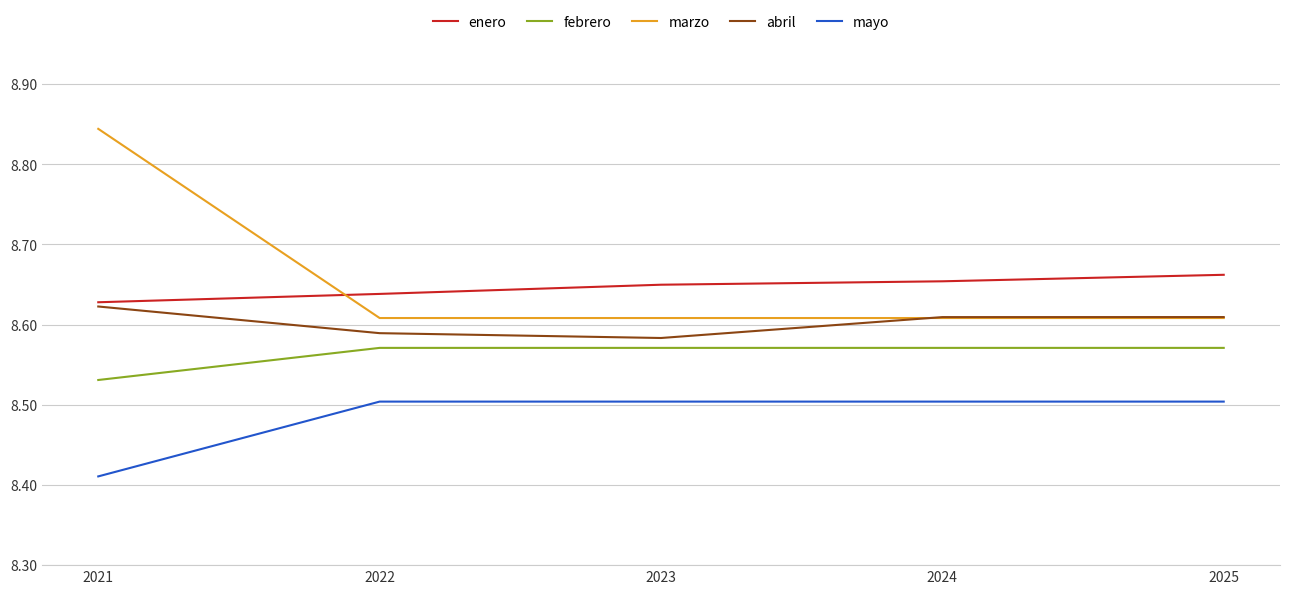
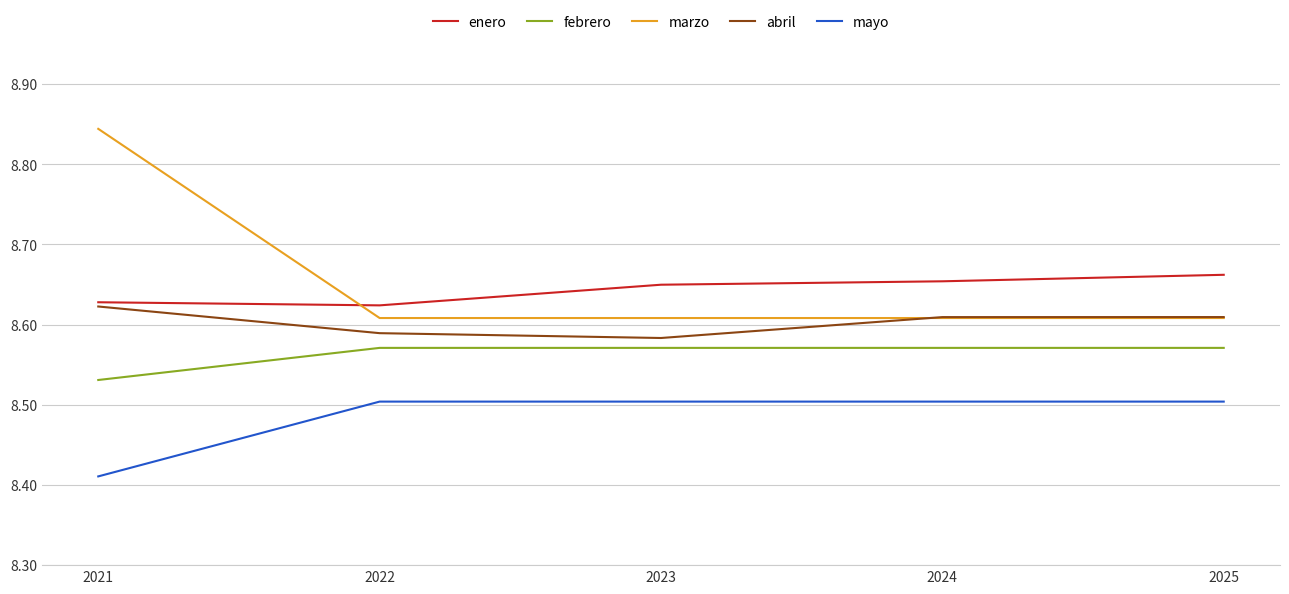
enero, 2022: 8.64 -> 8.62
